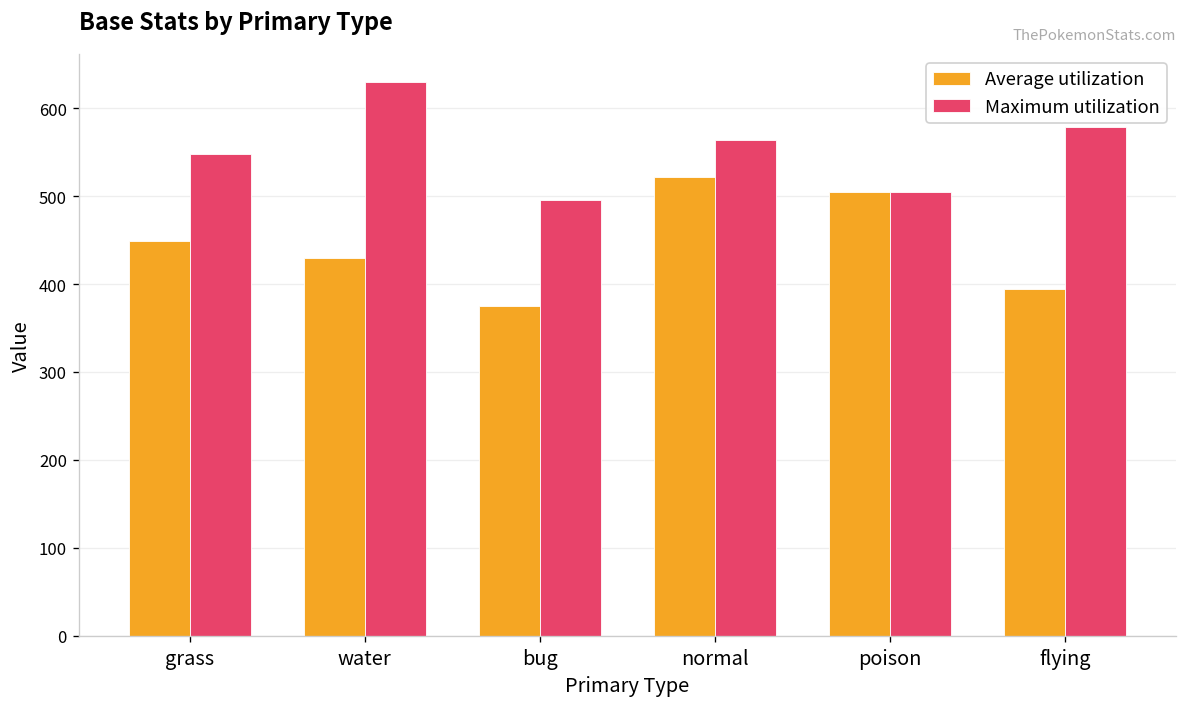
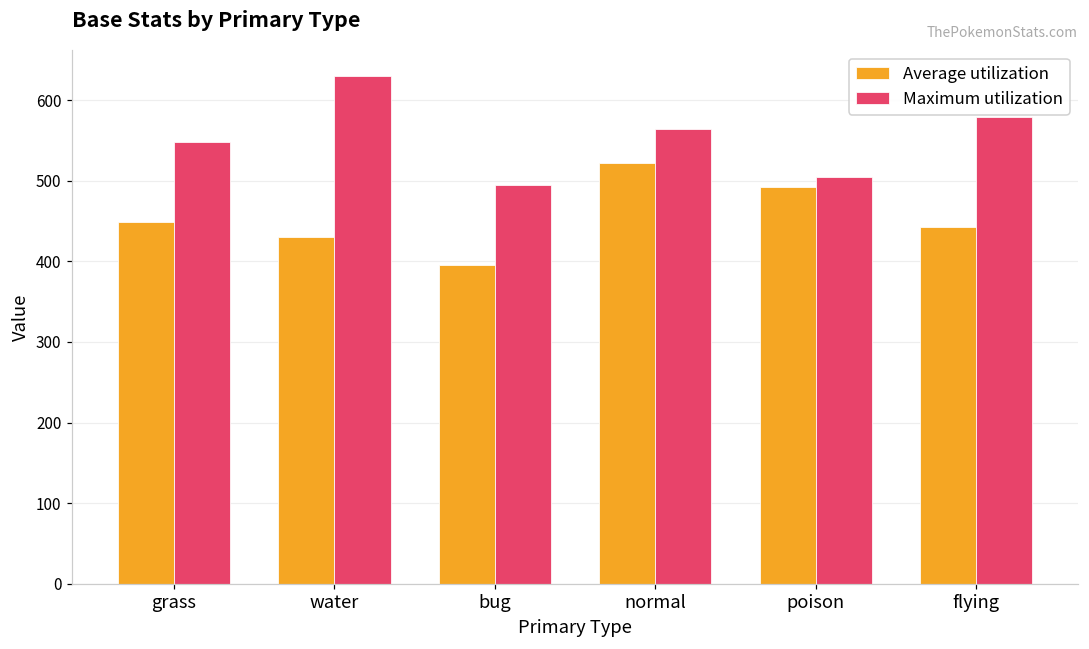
Average utilization, bug: 380 -> 400
Average utilization, poison: 510 -> 490
Average utilization, flying: 390 -> 440
